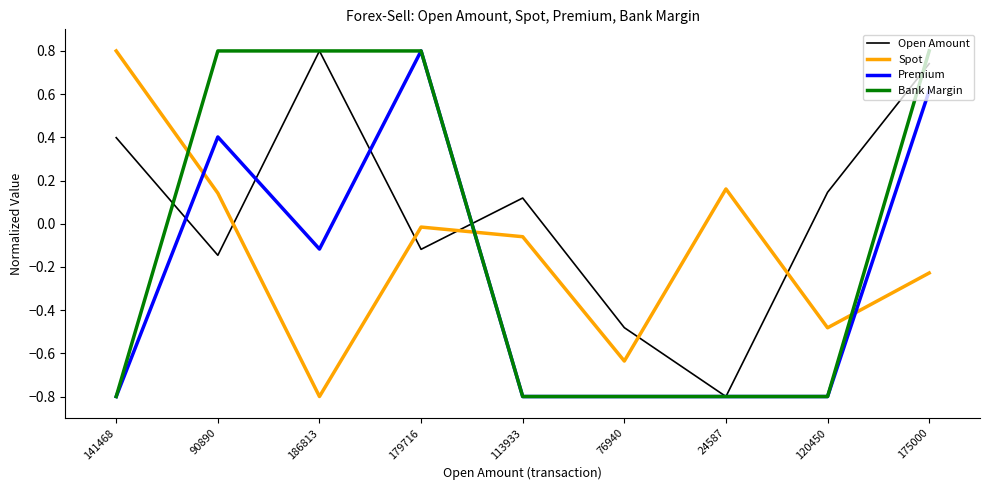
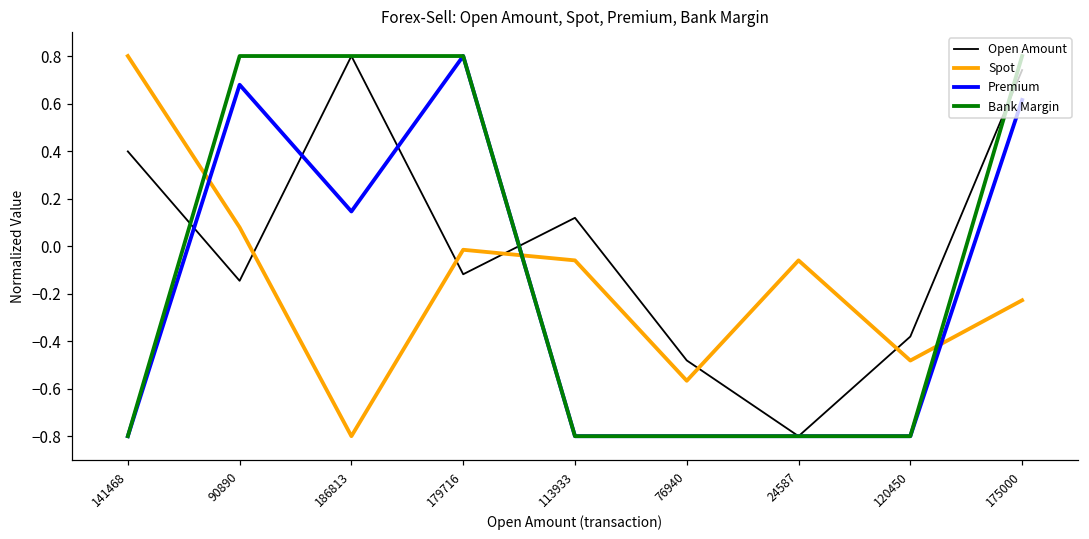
Spot, 90890: 0.14 -> 0.08
Premium, 90890: 0.40 -> 0.68
Premium, 186813: -0.12 -> 0.15
Spot, 76940: -0.64 -> -0.57
Spot, 24587: 0.16 -> -0.06
Open Amount, 120450: 0.15 -> -0.38
